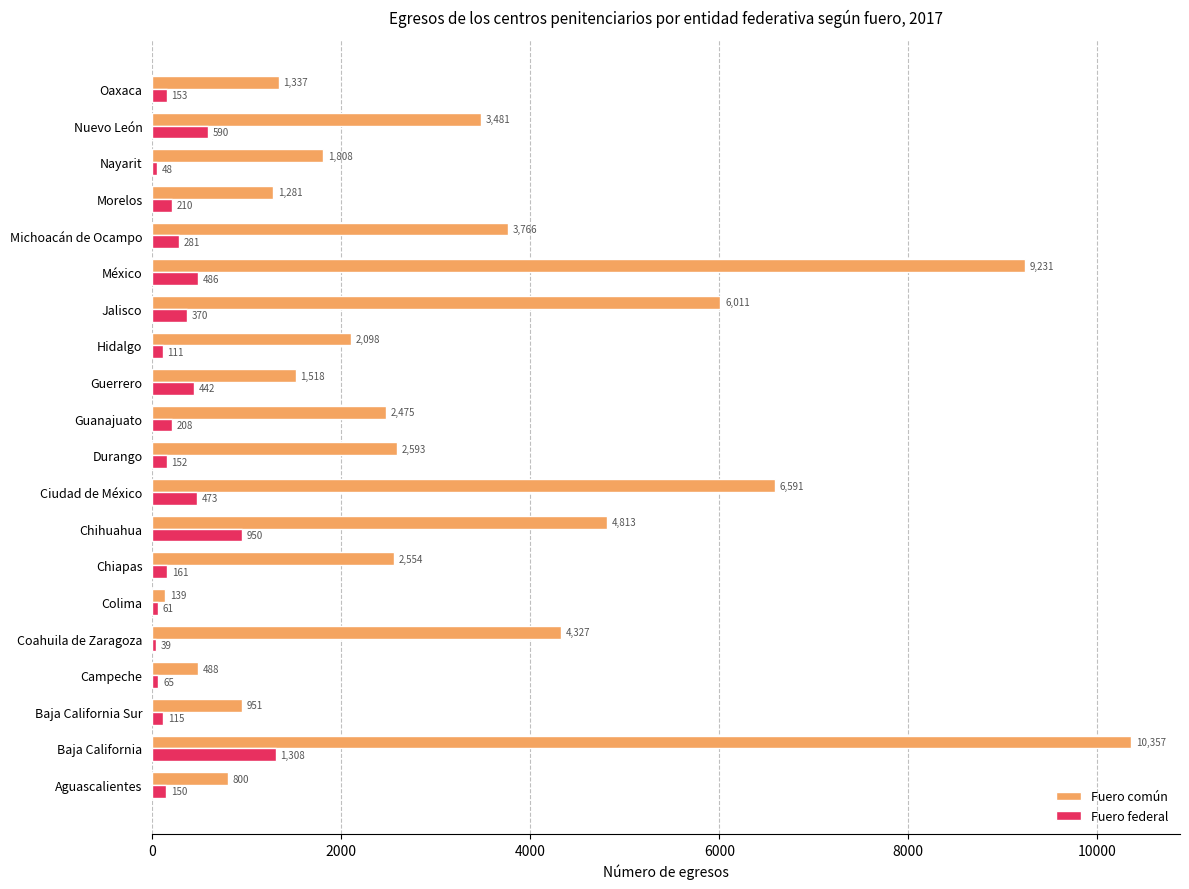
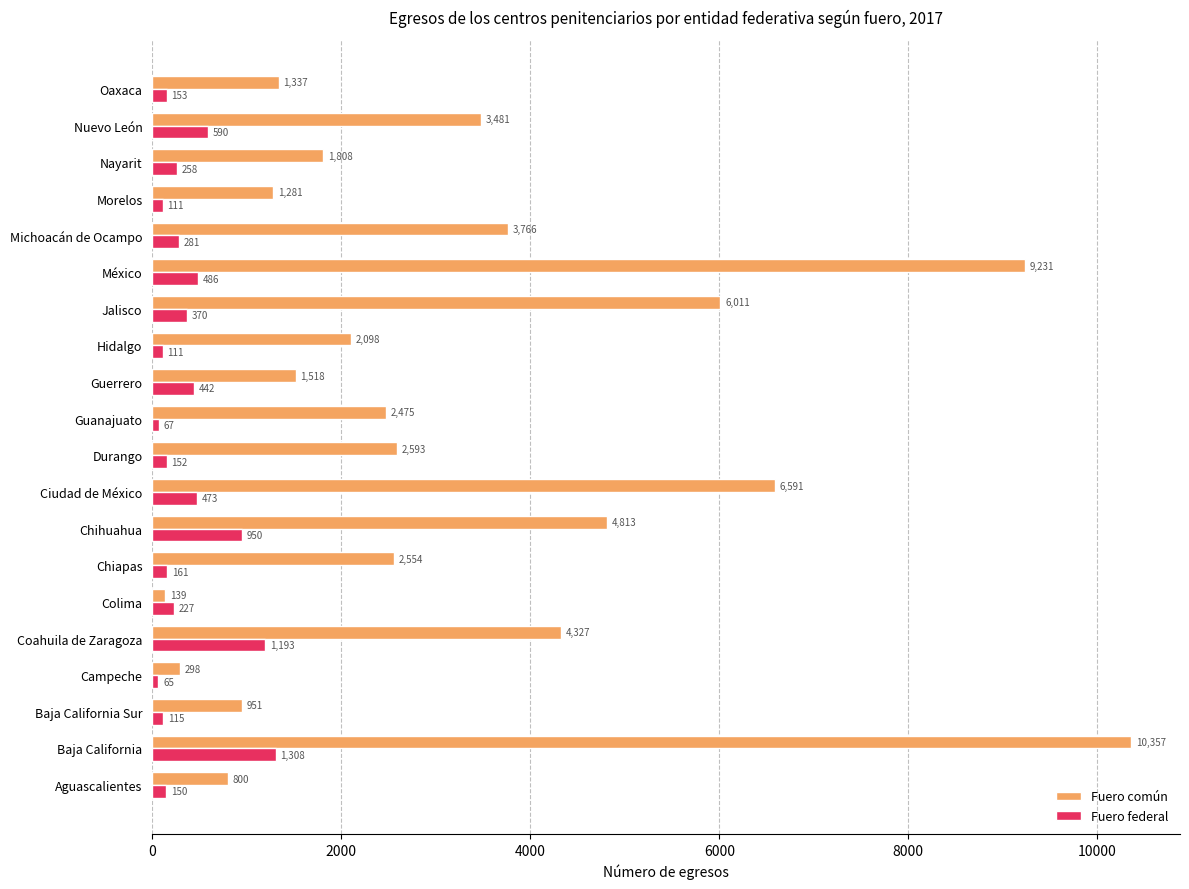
Fuero federal, Nayarit: 48 -> 258
Fuero federal, Morelos: 210 -> 111
Fuero federal, Guanajuato: 208 -> 67
Fuero federal, Colima: 61 -> 227
Fuero federal, Coahuila de Zaragoza: 39 -> 1,193
Fuero común, Campeche: 488 -> 298
